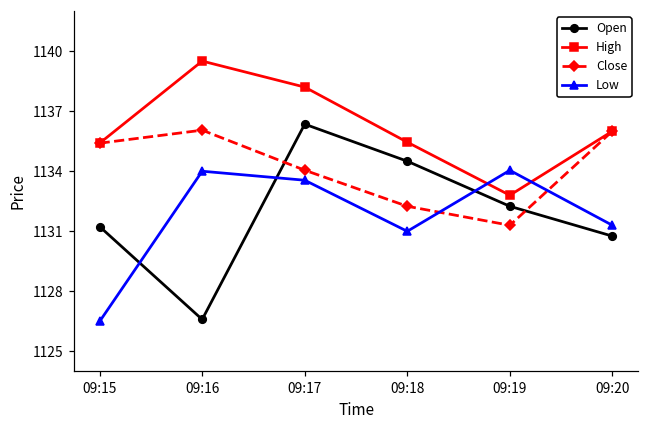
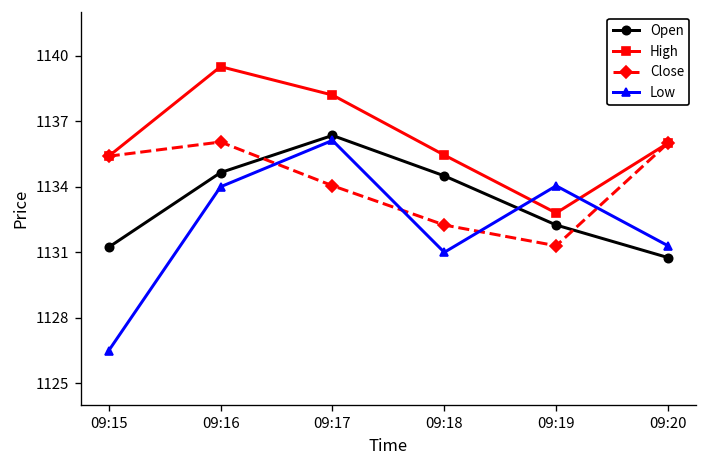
Open, 09:16: 1126.6 -> 1134.7
Low, 09:17: 1133.6 -> 1136.1
